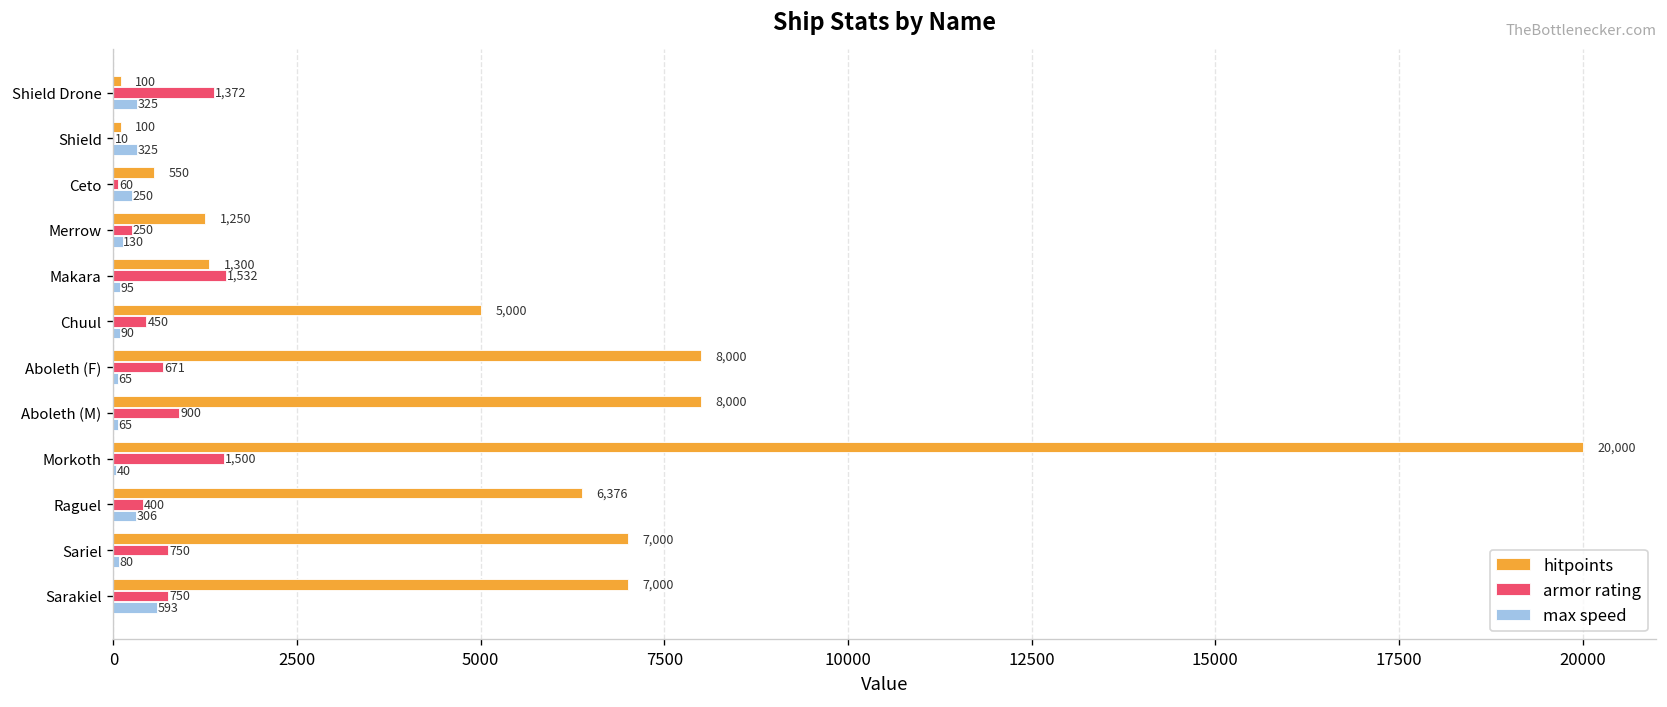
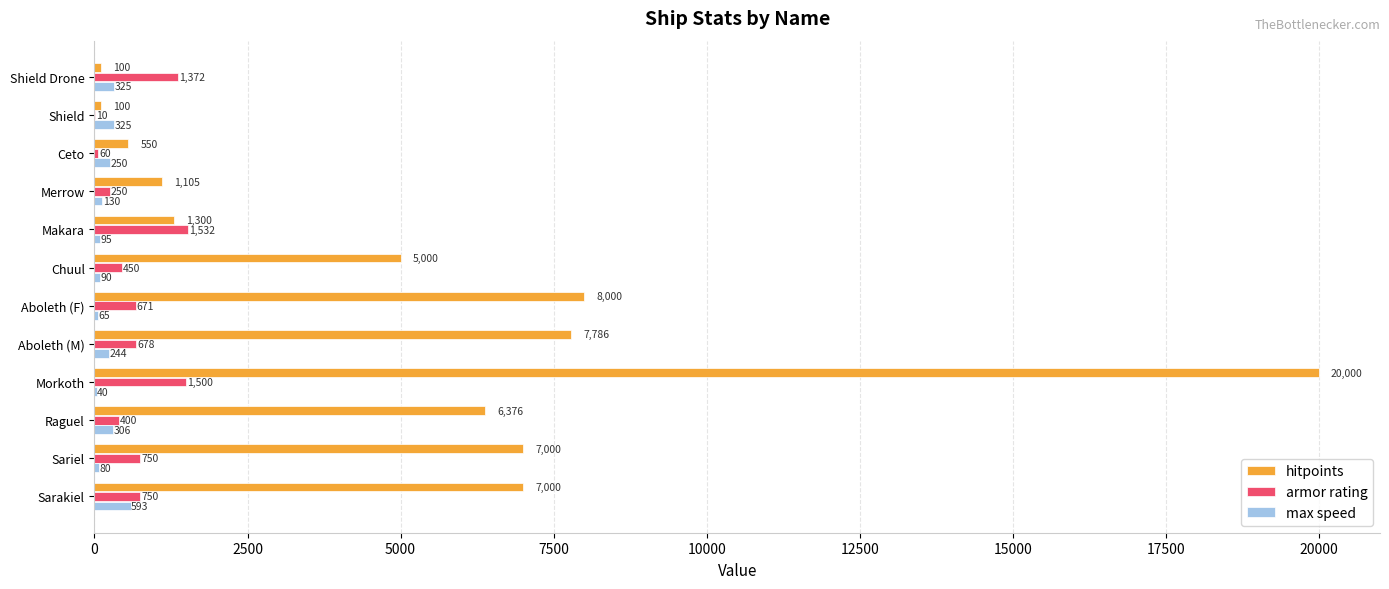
hitpoints, Merrow: 1,250 -> 1,105
hitpoints, Aboleth (M): 8,000 -> 7,786
armor rating, Aboleth (M): 900 -> 678
max speed, Aboleth (M): 65 -> 244
